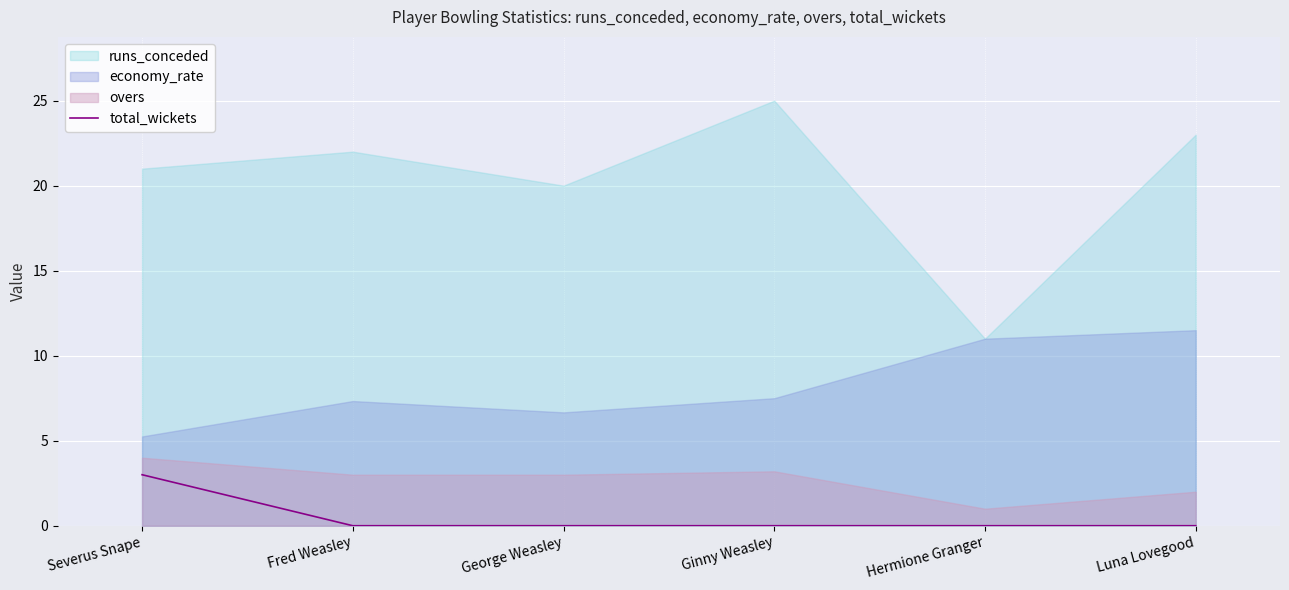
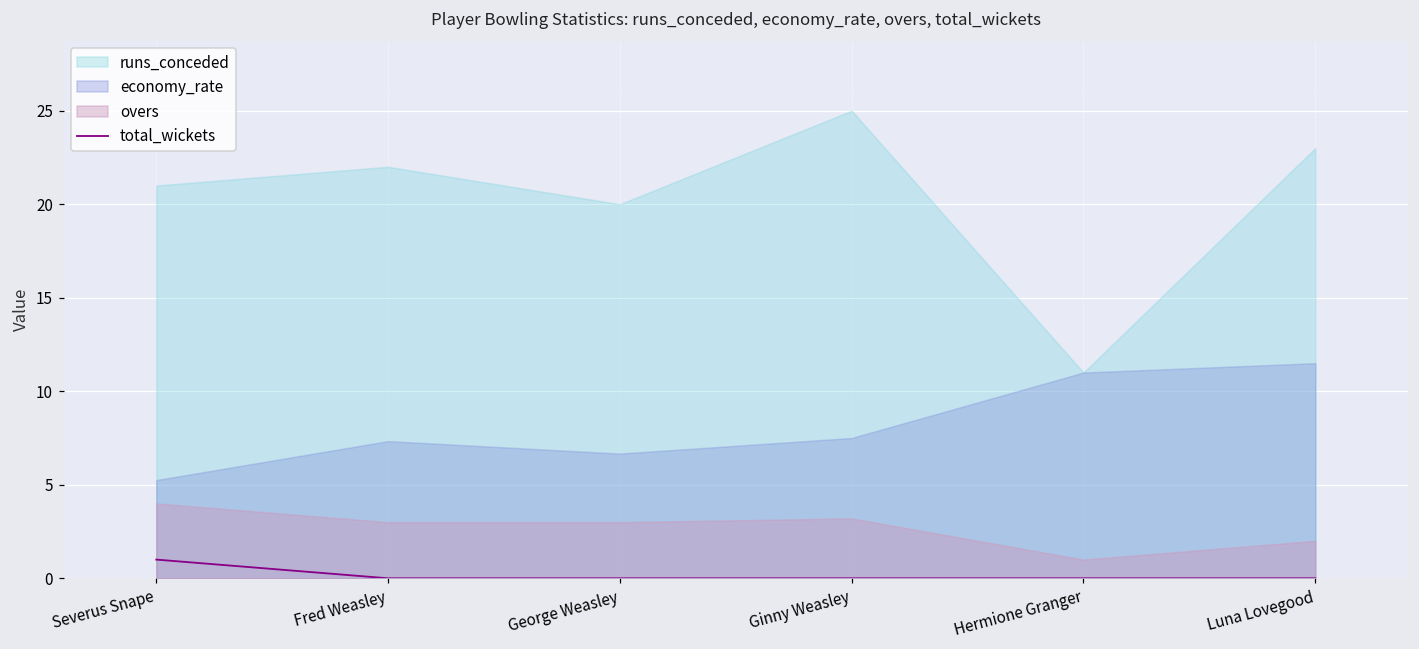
total_wickets, Severus Snape: 3 -> 1
